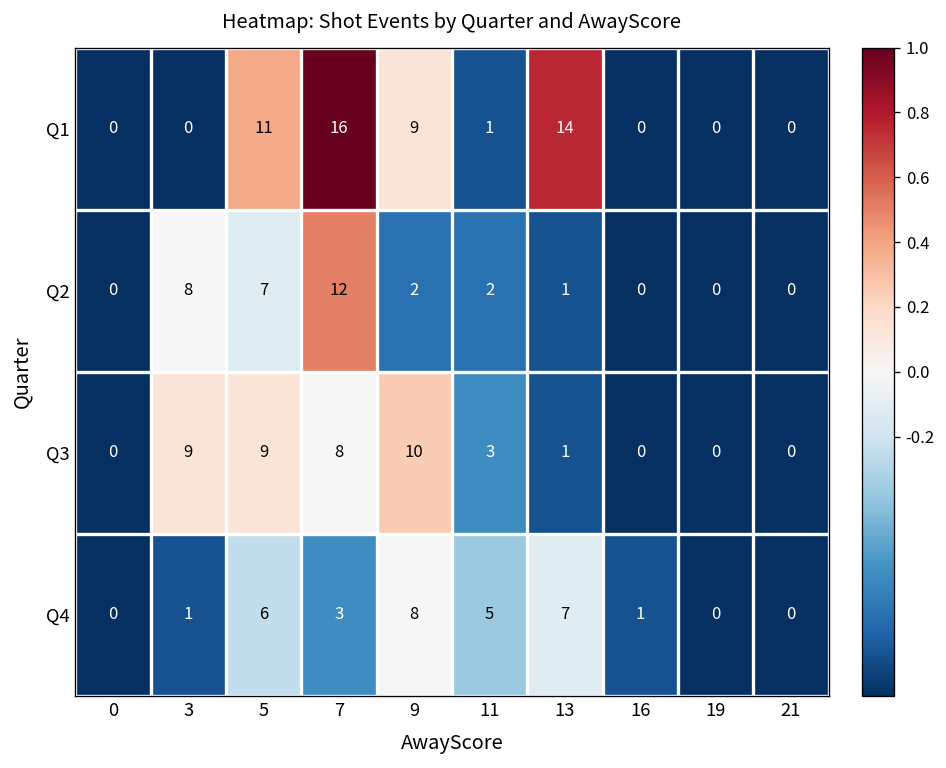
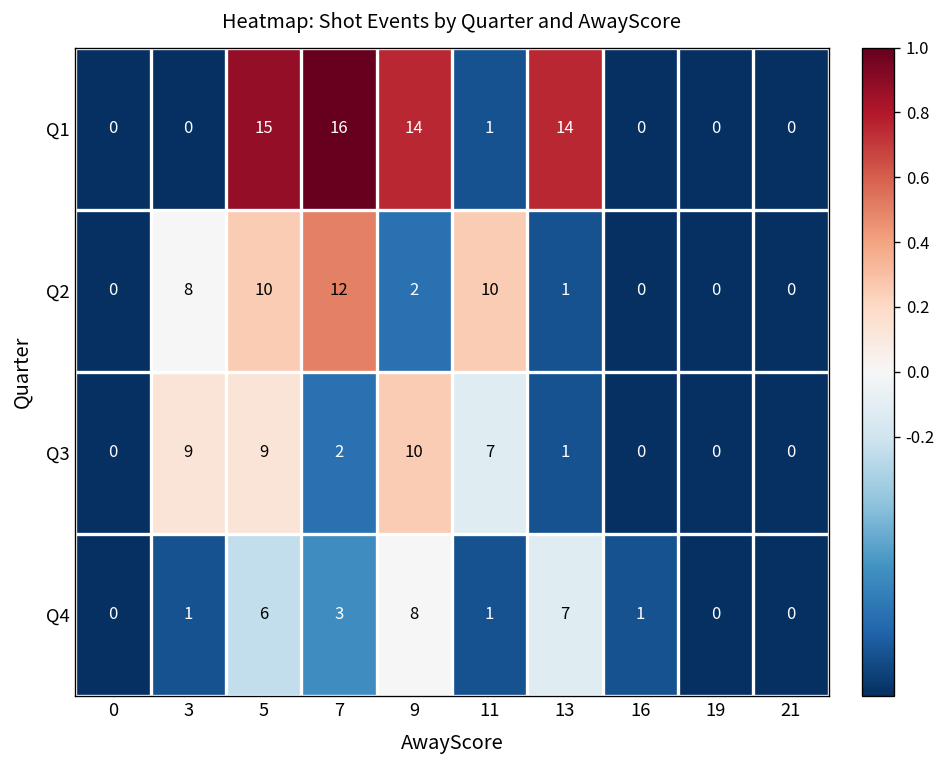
Q1, 5: 11 -> 15
Q1, 9: 9 -> 14
Q2, 5: 7 -> 10
Q2, 11: 2 -> 10
Q3, 7: 8 -> 2
Q3, 11: 3 -> 7
Q4, 11: 5 -> 1
